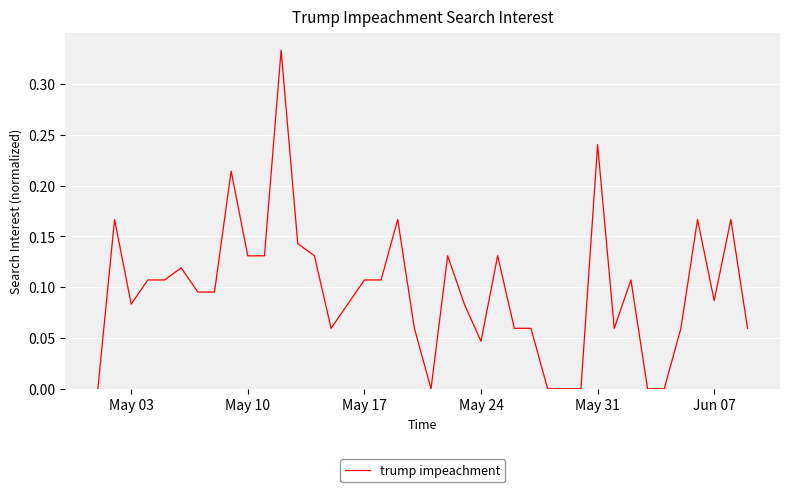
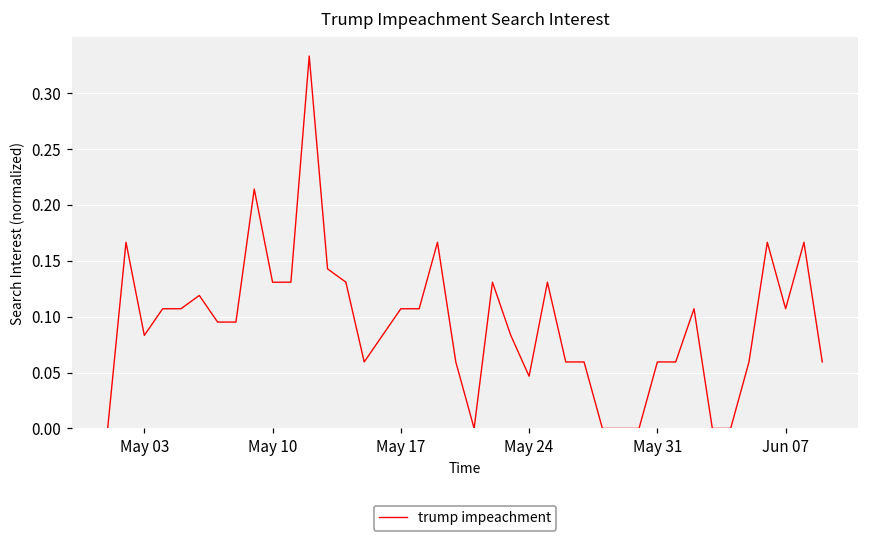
May 31: 0.240 -> 0.059
Jun 07: 0.087 -> 0.107
